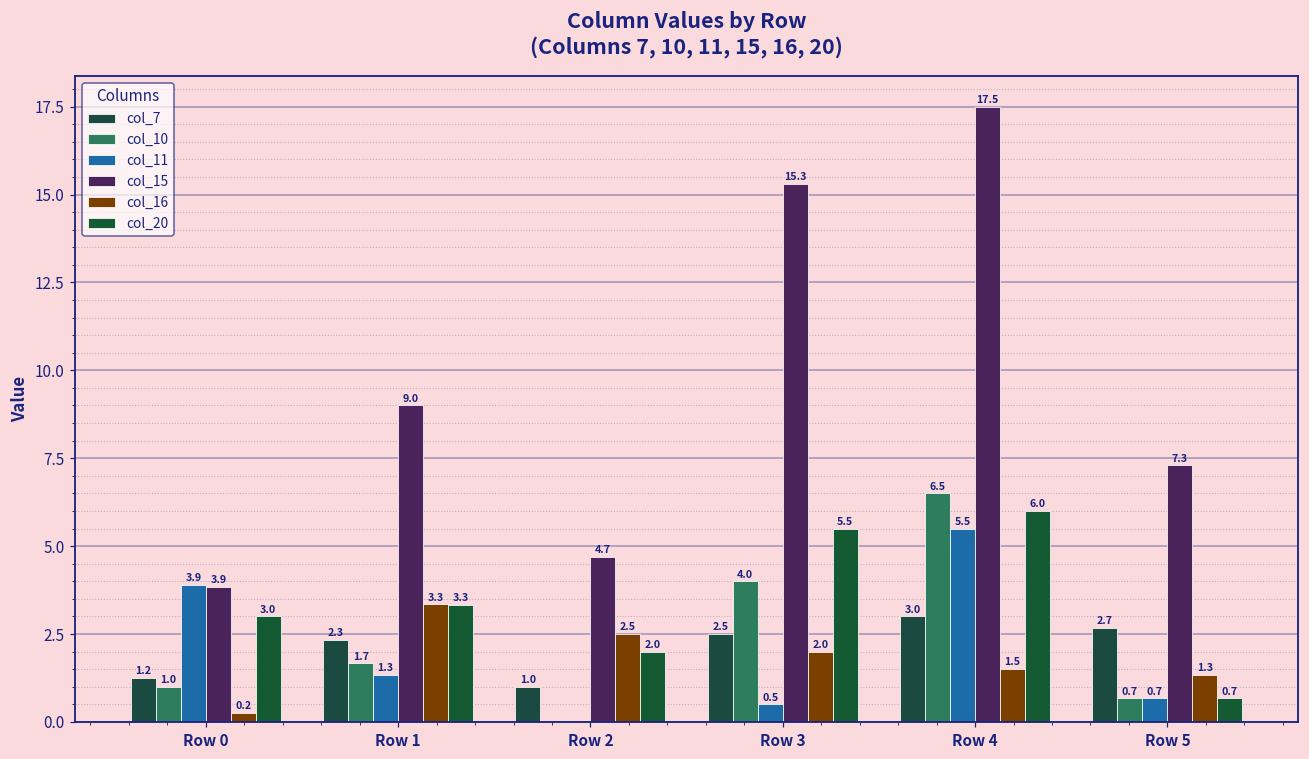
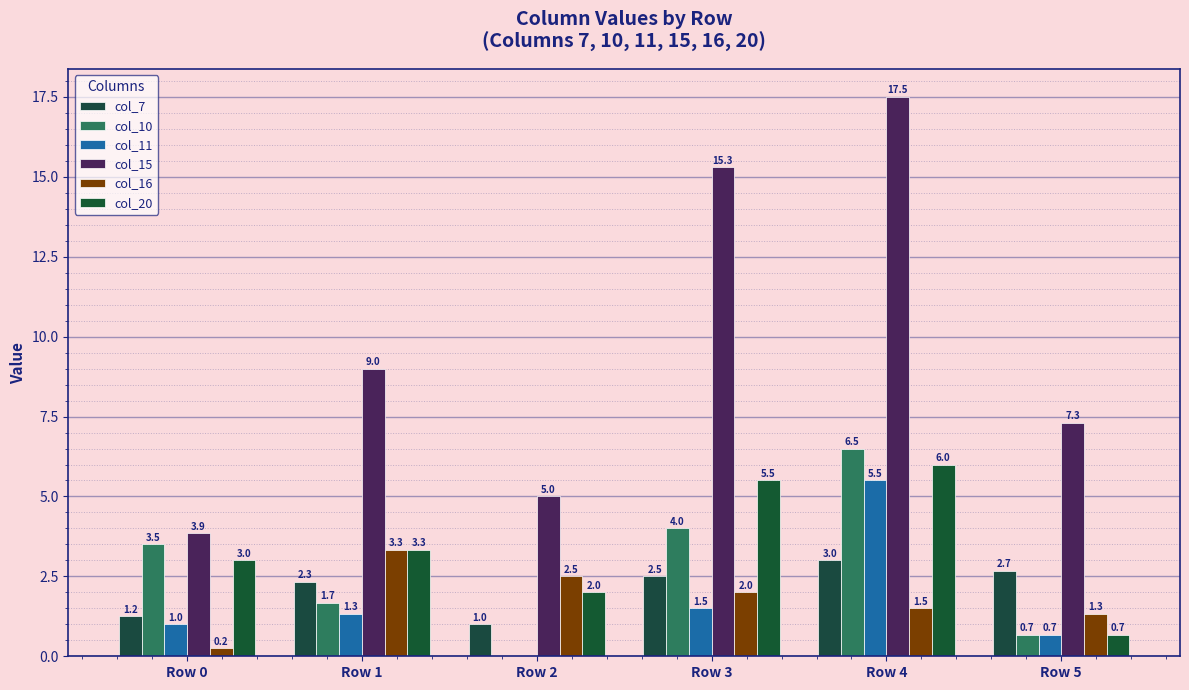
col_10, Row 0: 1.0 -> 3.5
col_11, Row 0: 3.9 -> 1.0
col_15, Row 2: 4.7 -> 5.0
col_11, Row 3: 0.5 -> 1.5
